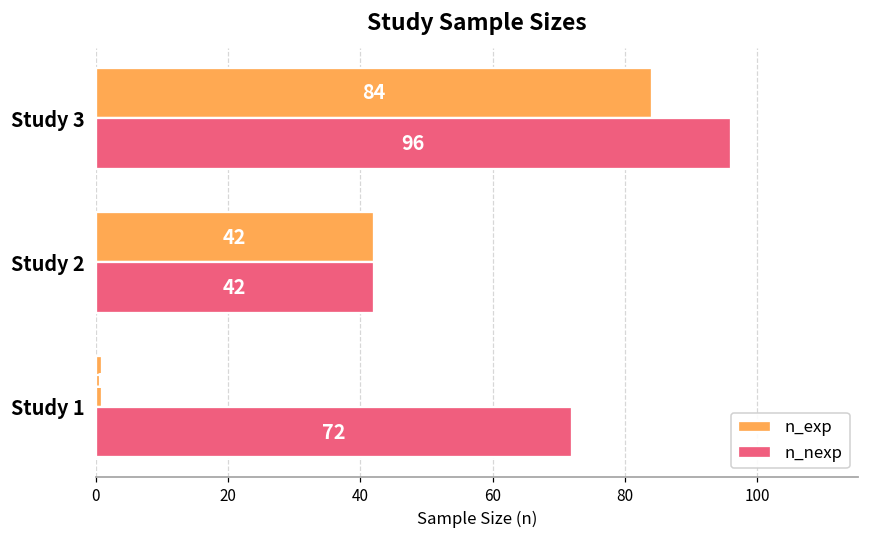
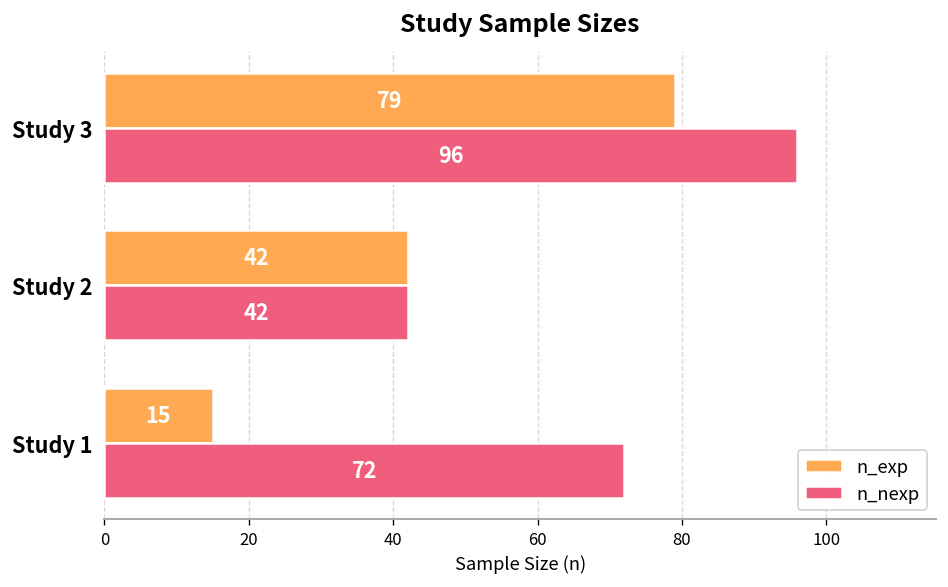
n_exp, Study 3: 84 -> 79
n_exp, Study 1: 1 -> 15
